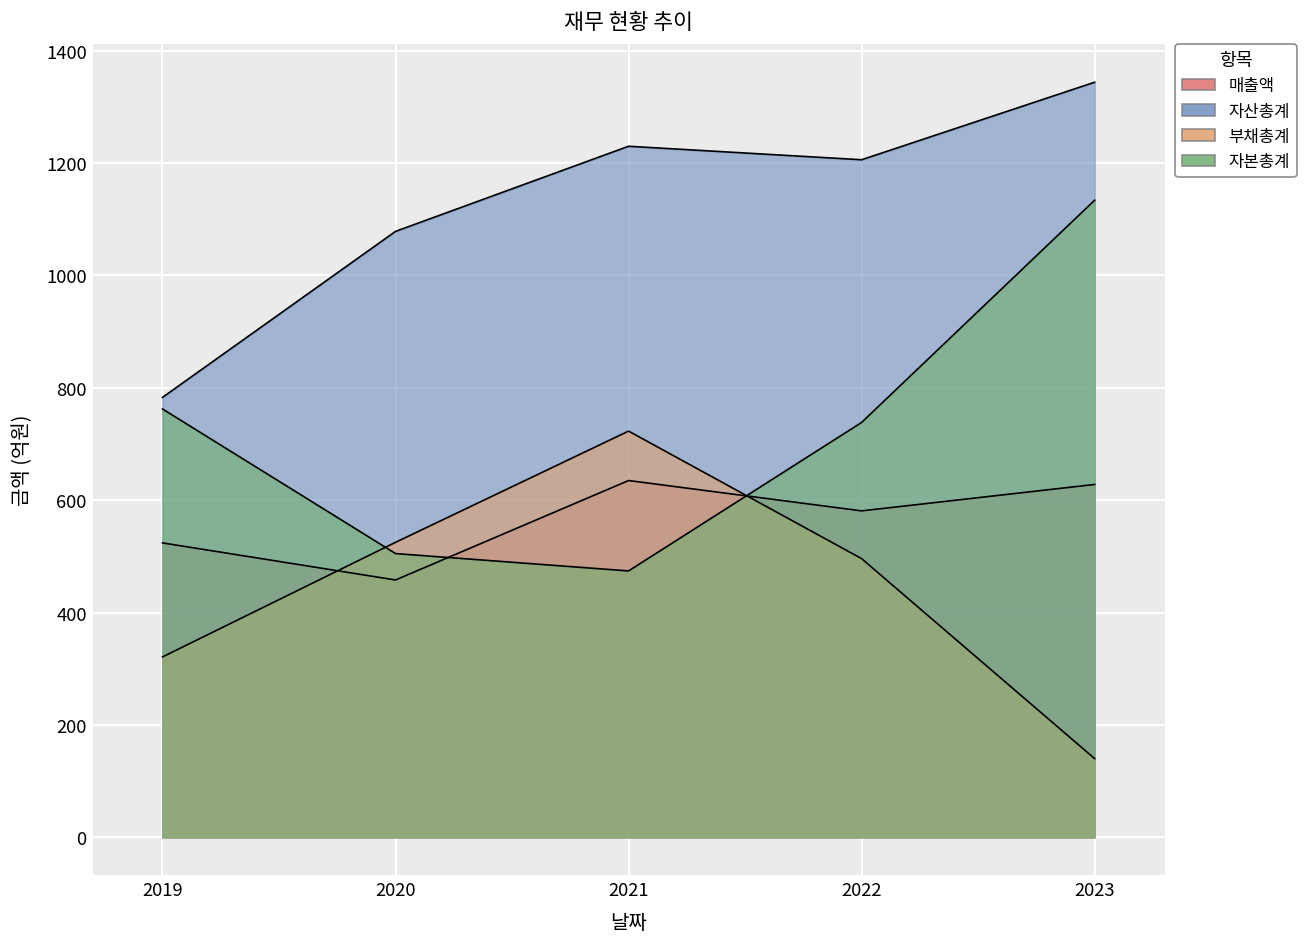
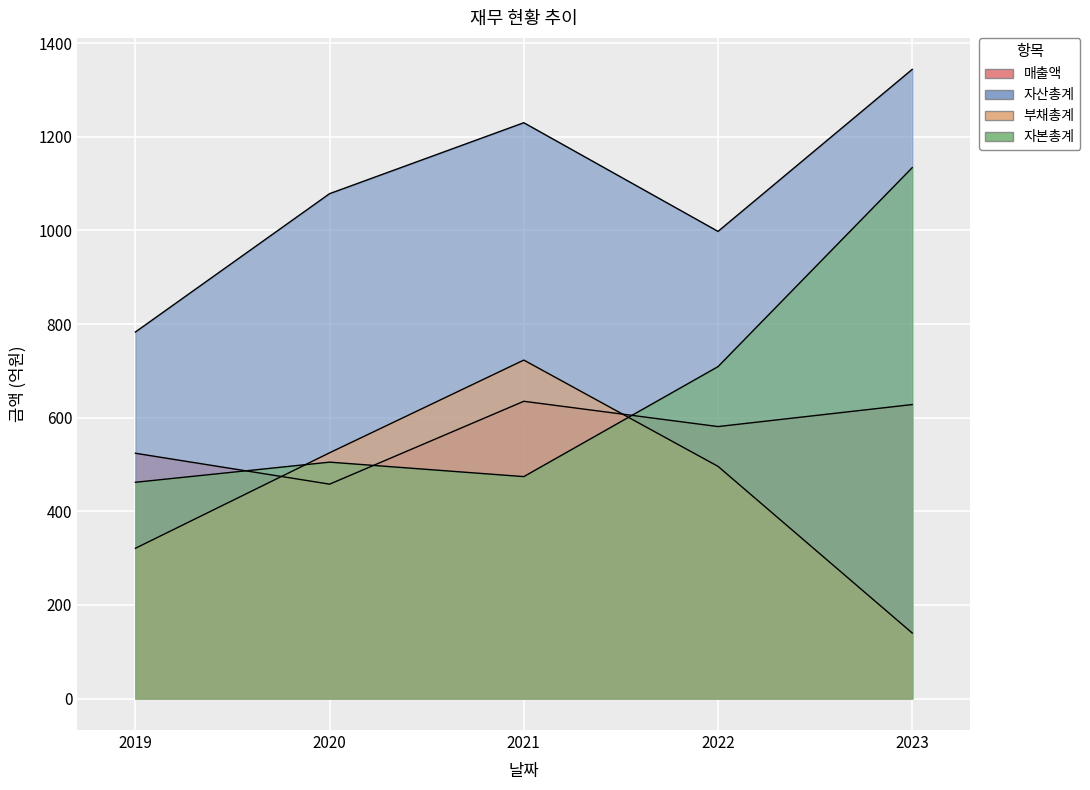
자본총계, 2019: 760 -> 460
자산총계, 2022: 1210 -> 1000
자본총계, 2022: 740 -> 710
